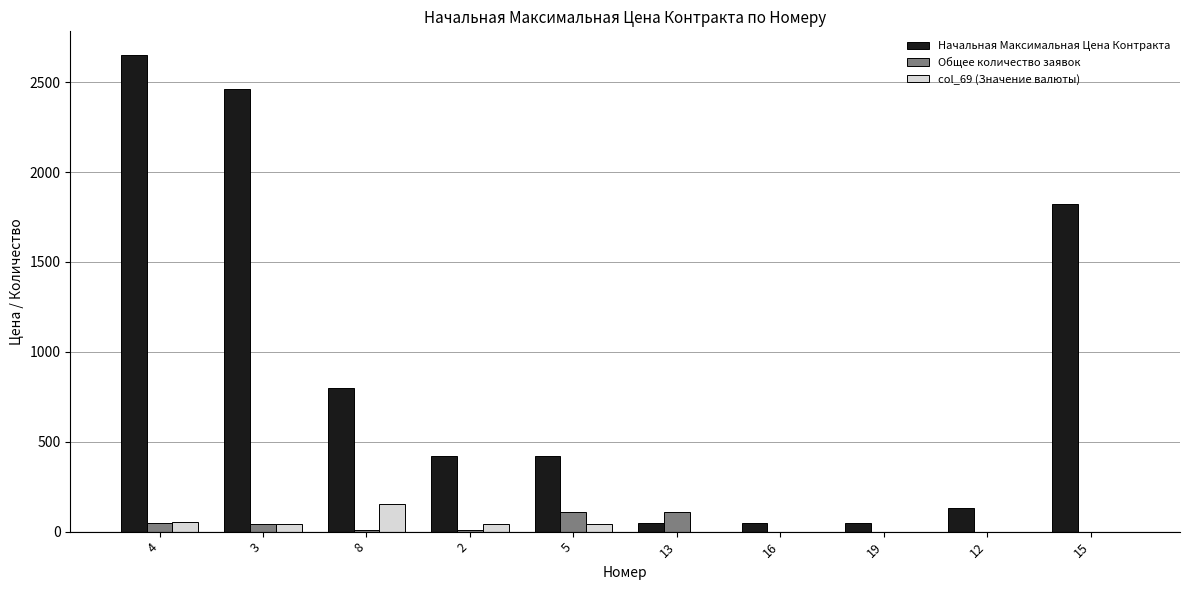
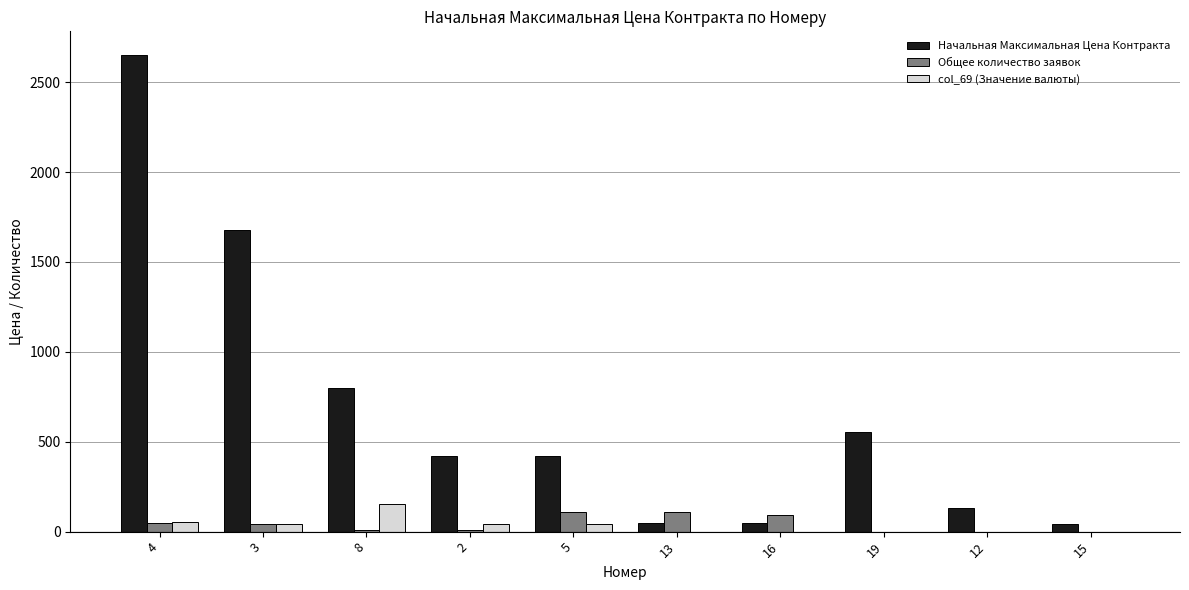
Начальная Максимальная Цена Контракта, 3: 2460 -> 1680
Общее количество заявок, 16: 0 -> 90
Начальная Максимальная Цена Контракта, 19: 50 -> 560
Начальная Максимальная Цена Контракта, 15: 1820 -> 40
